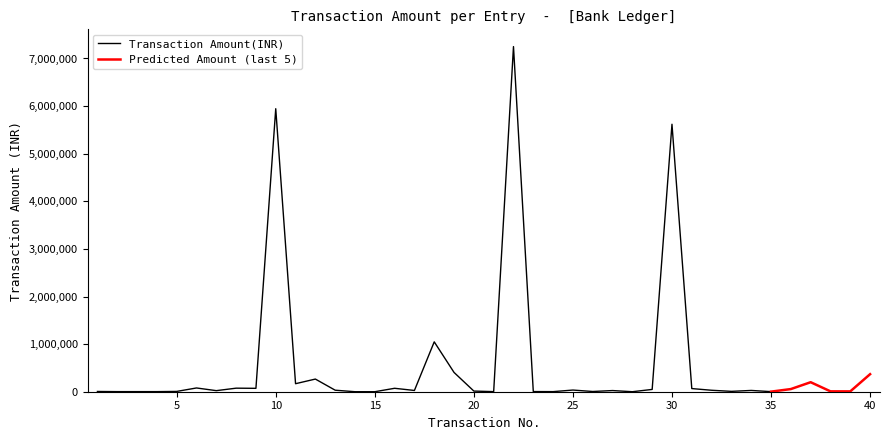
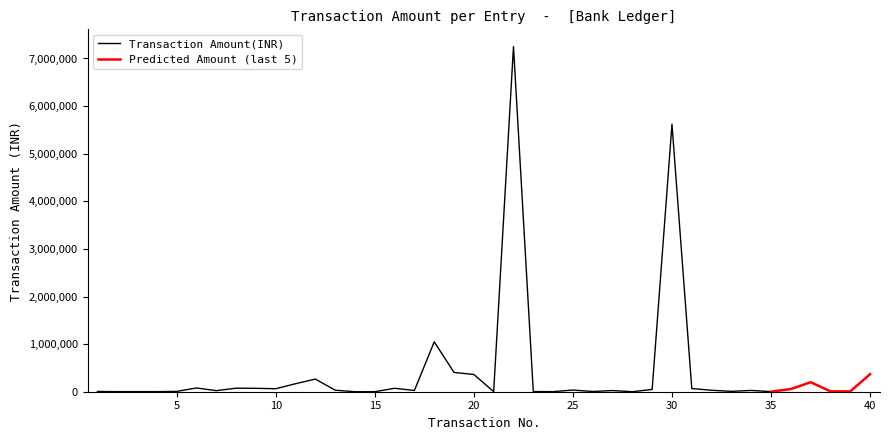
Transaction Amount(INR), 10: 5,900,000 -> 100,000
Transaction Amount(INR), 20: 0 -> 400,000
